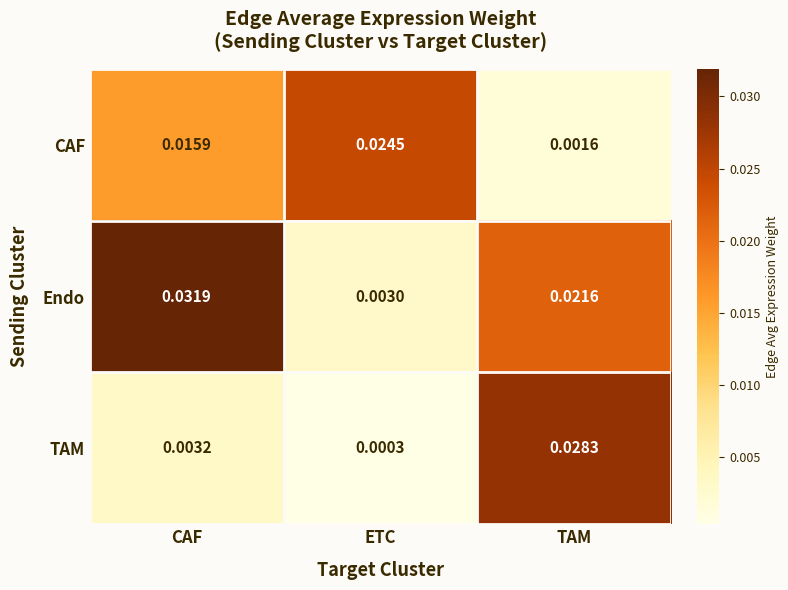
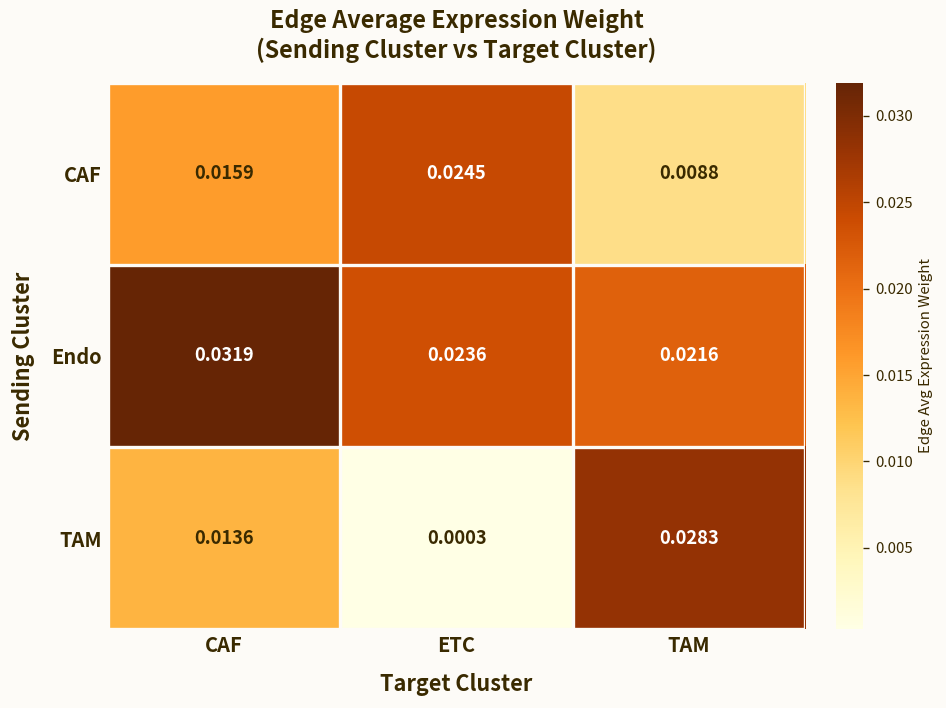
CAF, TAM: 0.0016 -> 0.0088
Endo, ETC: 0.0030 -> 0.0236
TAM, CAF: 0.0032 -> 0.0136
